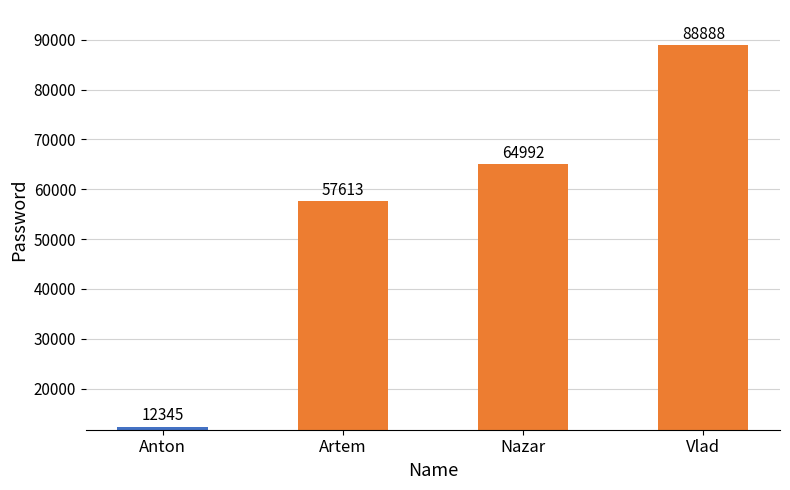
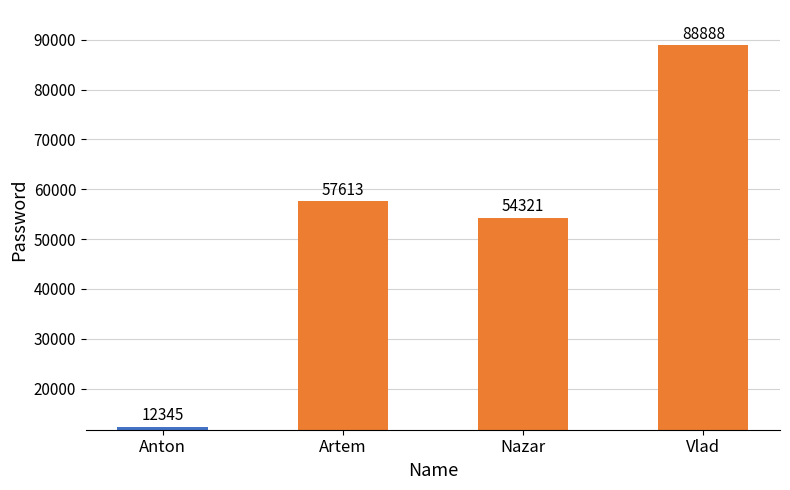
Nazar: 64992 -> 54321
